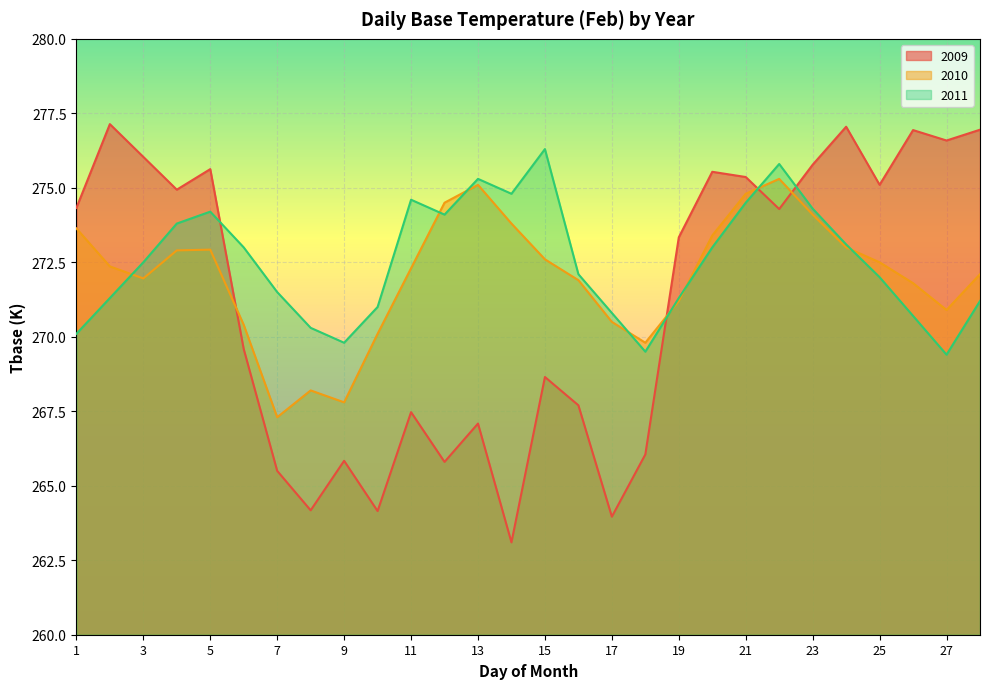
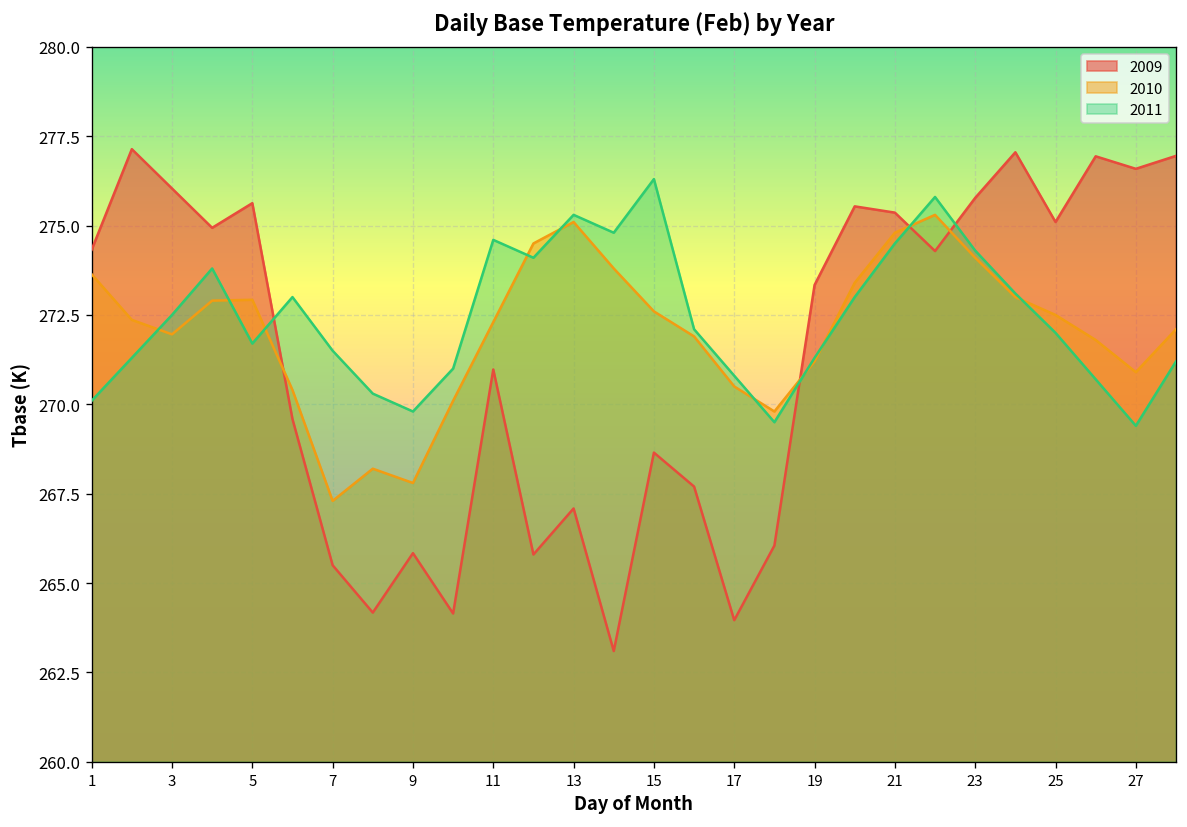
2011, 5: 274.2 -> 271.7
2009, 11: 267.5 -> 271.0
